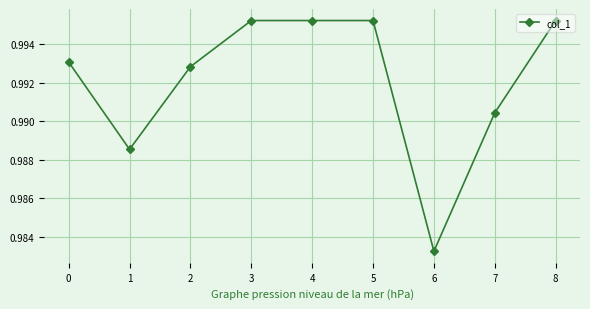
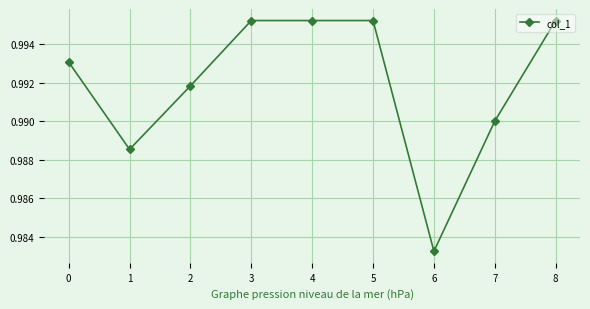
2: 0.9928 -> 0.9918
7: 0.9904 -> 0.9900
